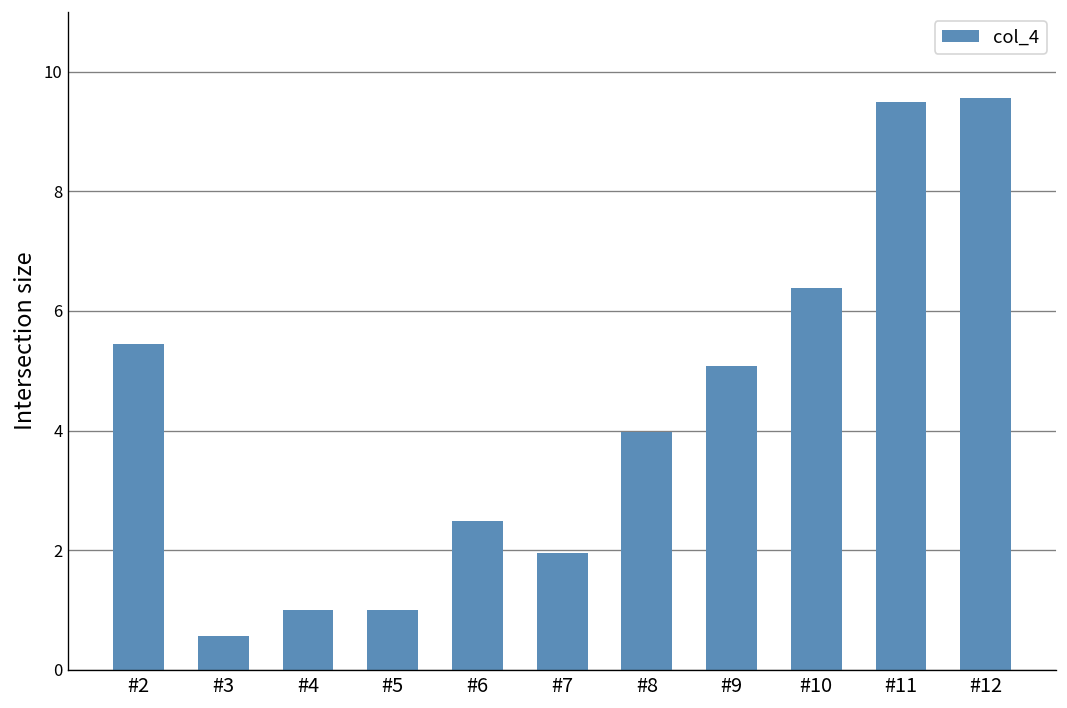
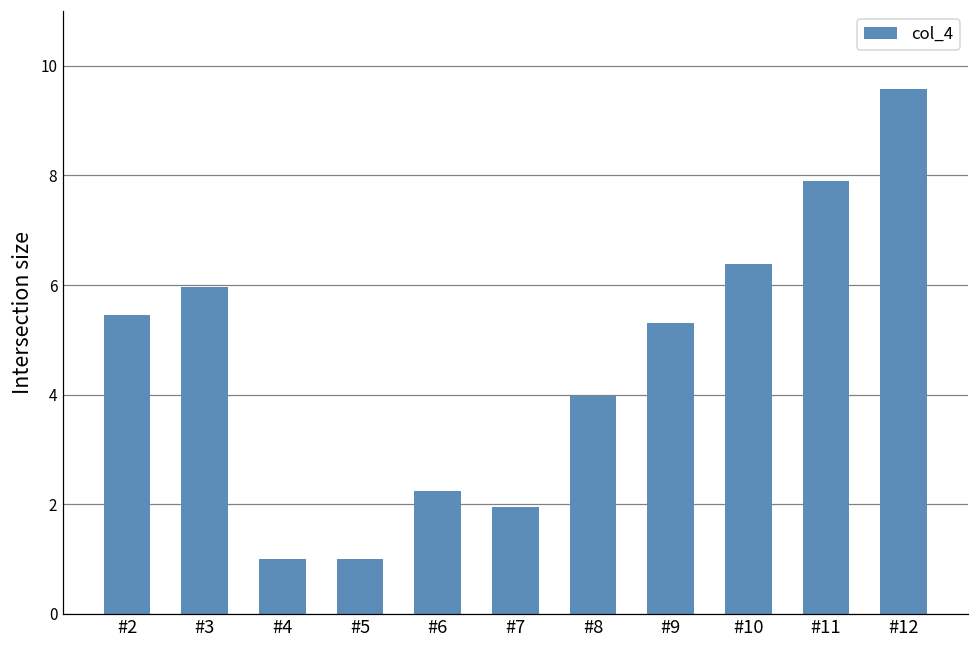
#3: 0.6 -> 6.0
#6: 2.5 -> 2.3
#9: 5.1 -> 5.3
#11: 9.5 -> 7.9
